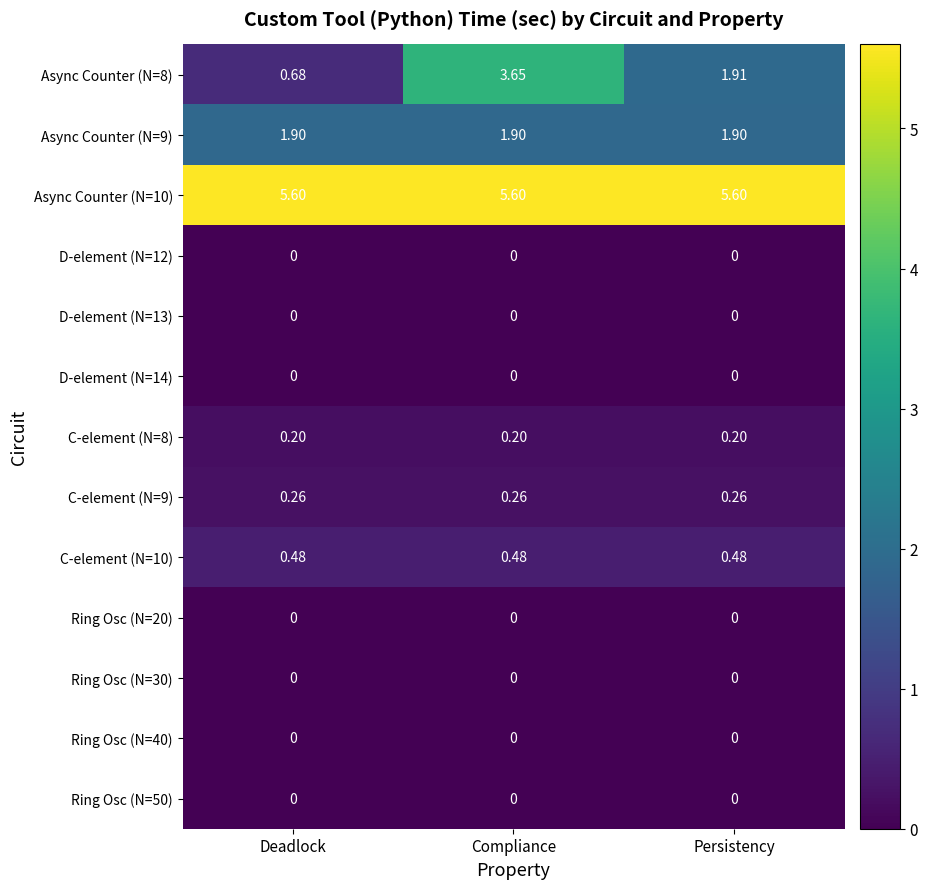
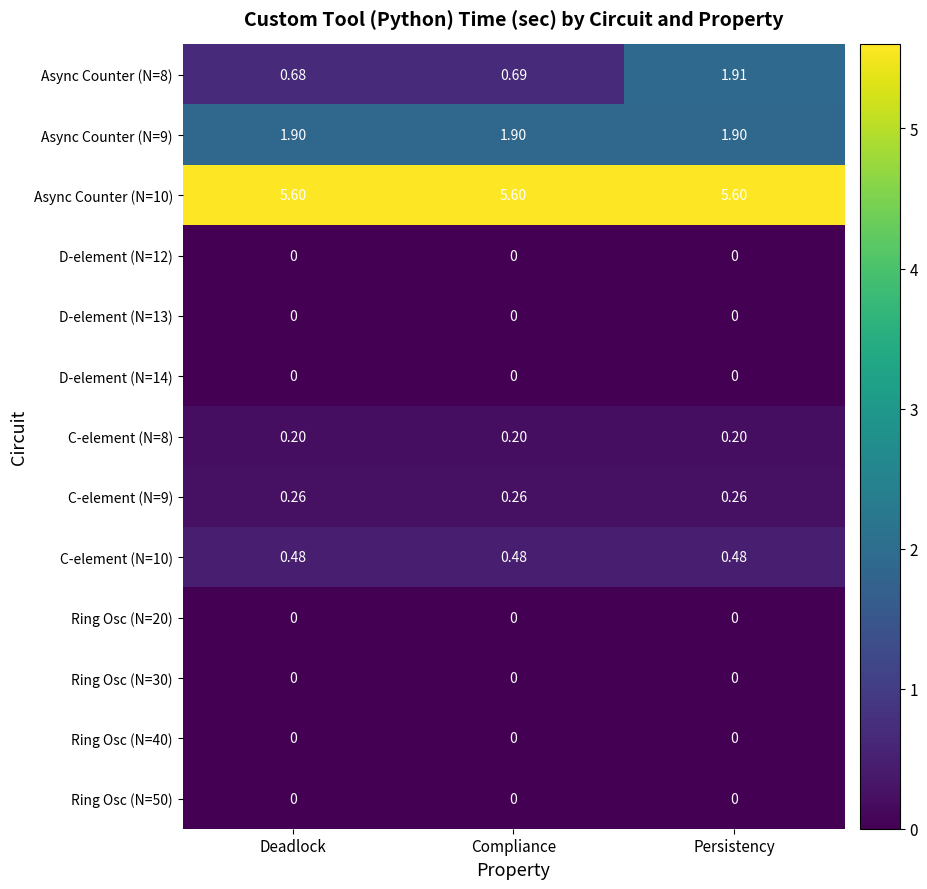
Async Counter (N=8), Compliance: 3.65 -> 0.69
